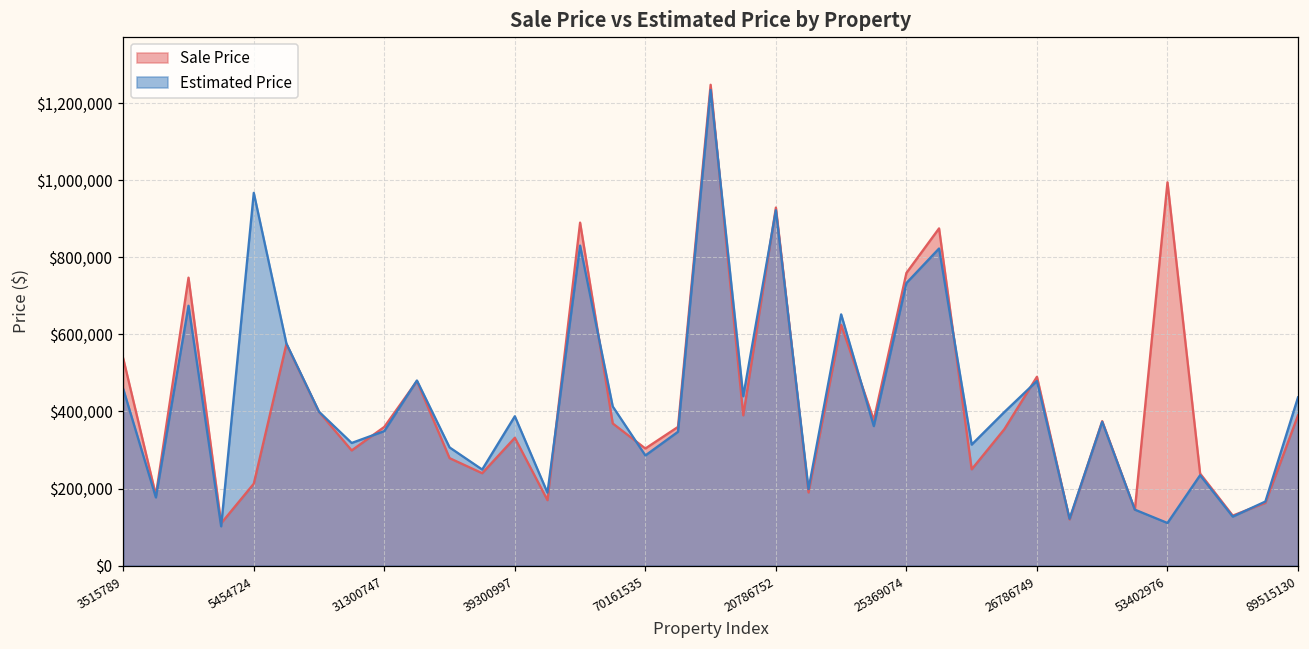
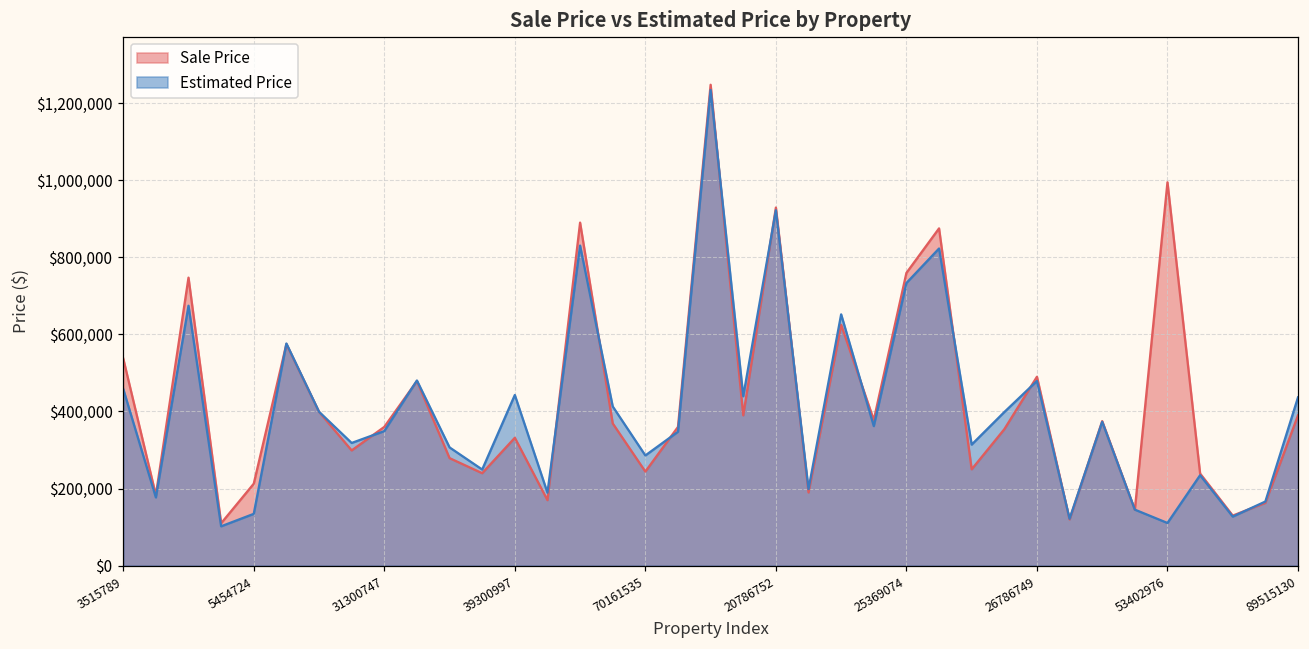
Estimated Price, 5454724: $970,000 -> $130,000
Estimated Price, 39300997: $390,000 -> $440,000
Sale Price, 70161535: $300,000 -> $240,000
